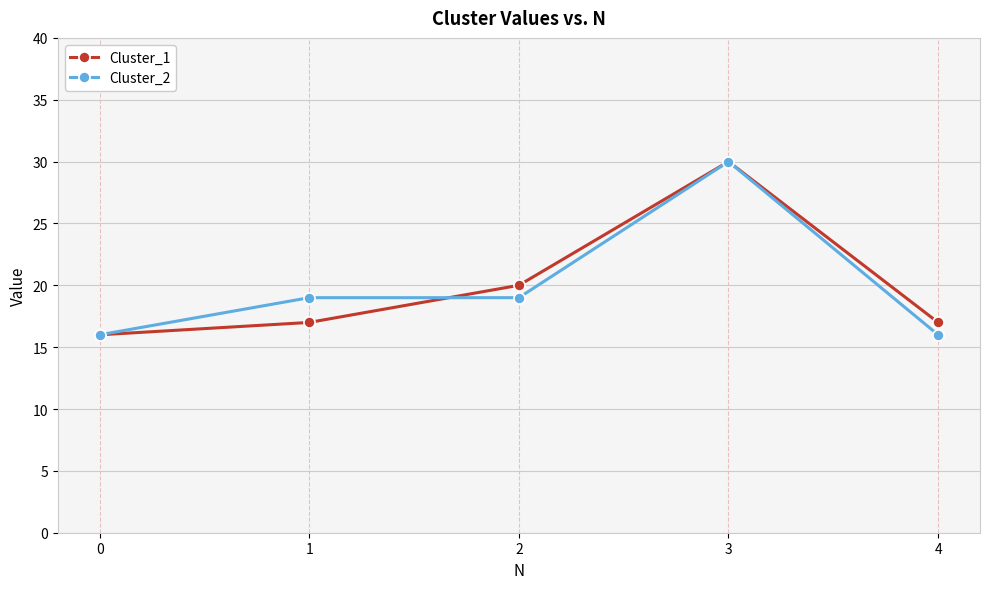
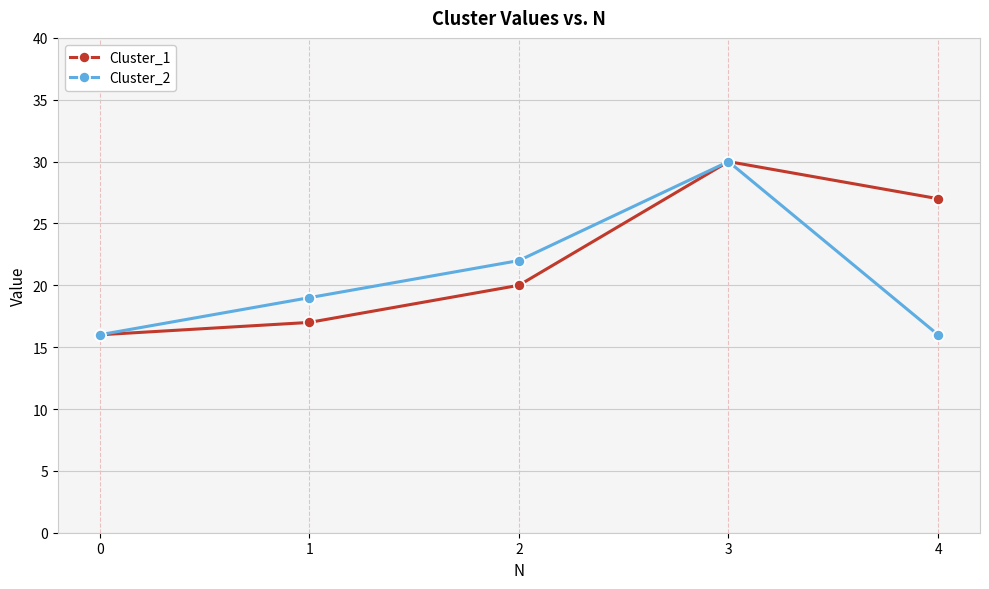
Cluster_2, 2: 19 -> 22
Cluster_1, 4: 17 -> 27
